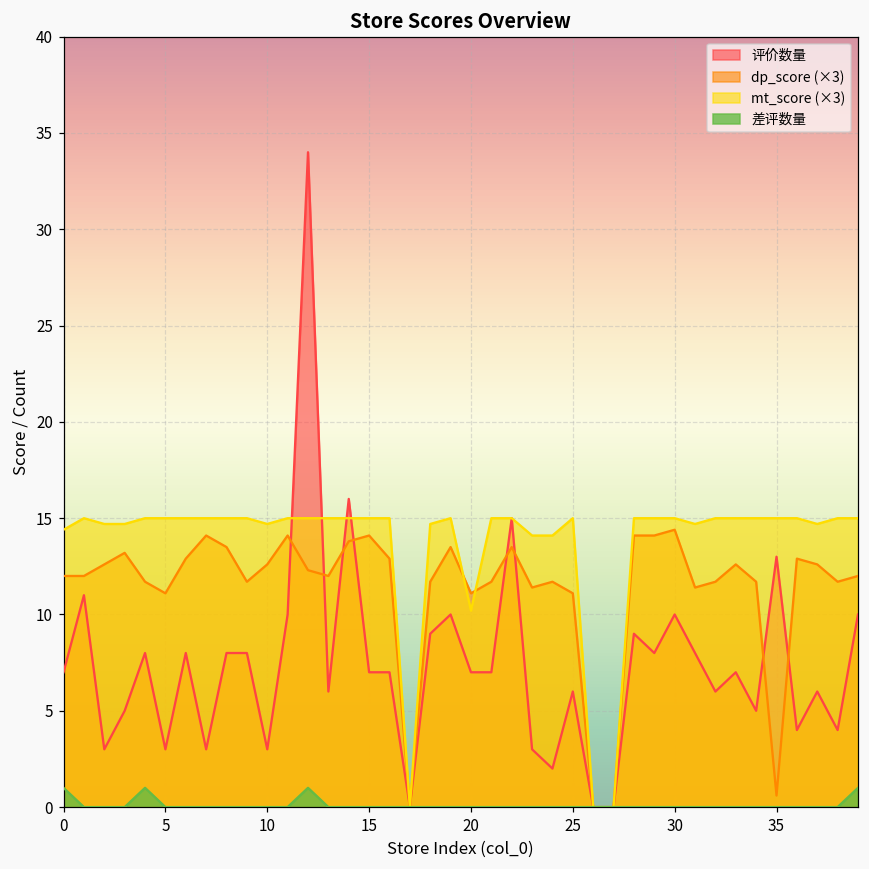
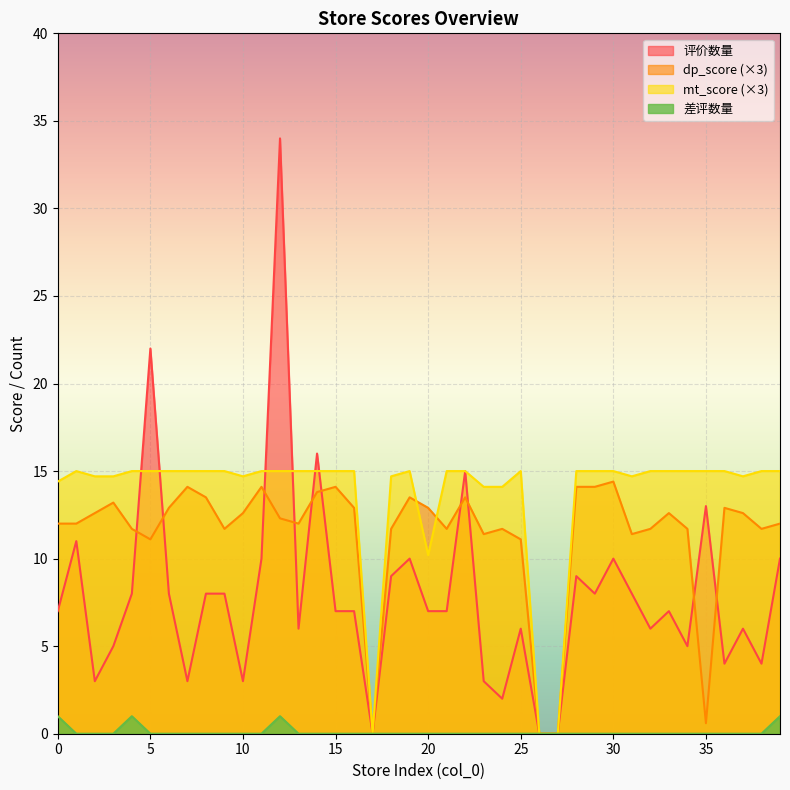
评价数量, 5: 3 -> 22
dp_score (×3), 20: 11.1 -> 12.9
